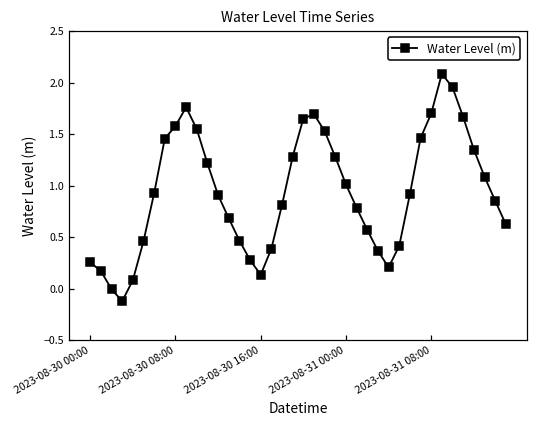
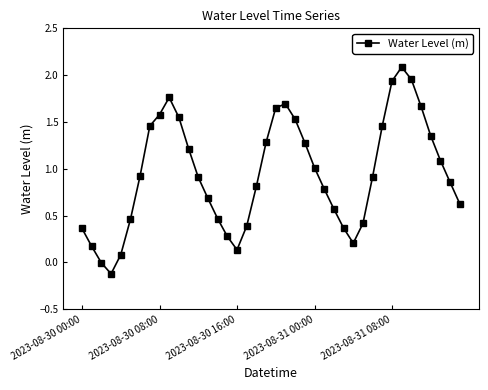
2023-08-30 00:00: 0.3 -> 0.4
2023-08-31 08:00: 1.7 -> 1.9
